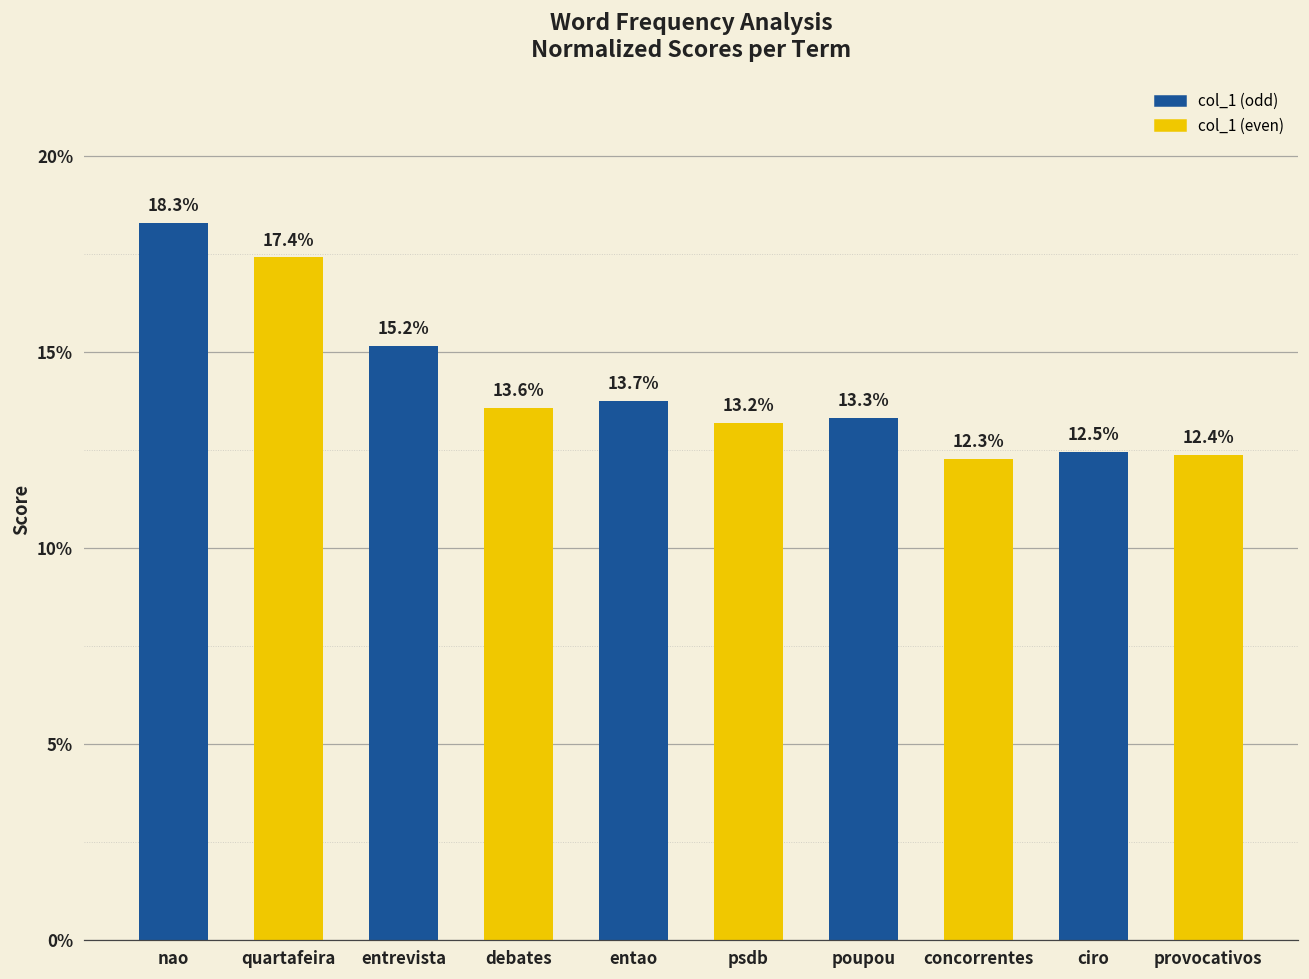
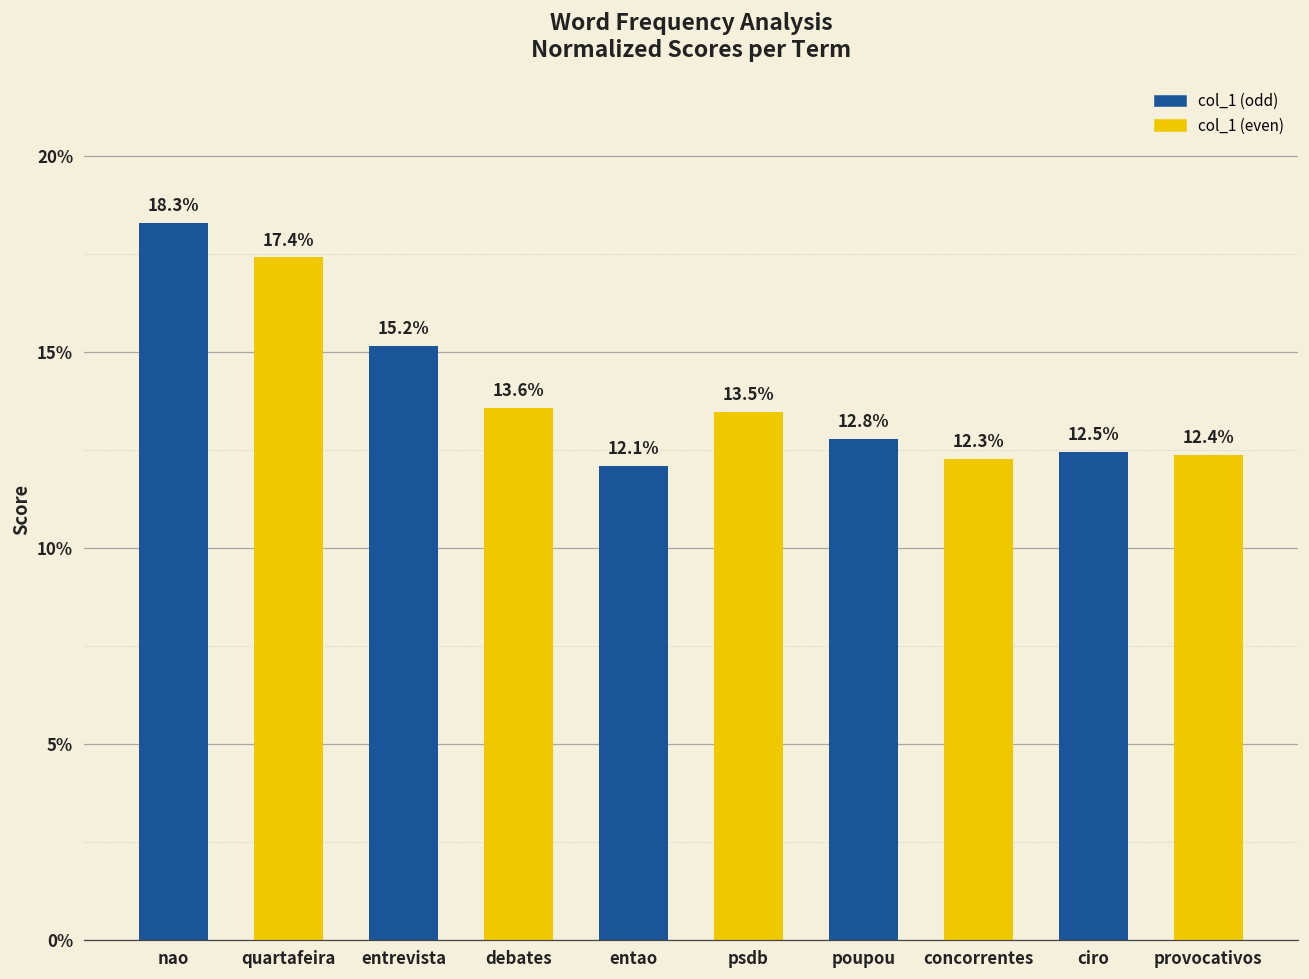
entao: 13.7% -> 12.1%
psdb: 13.2% -> 13.5%
poupou: 13.3% -> 12.8%
